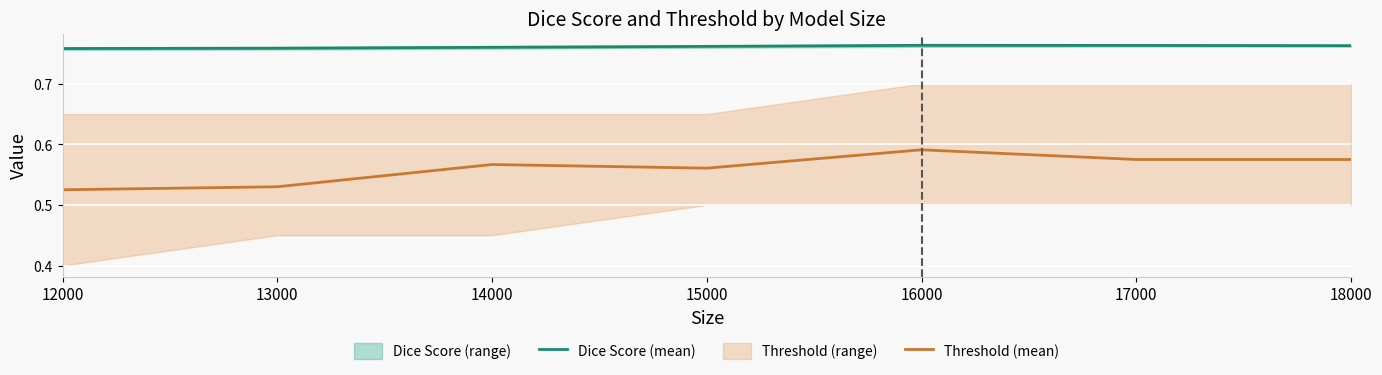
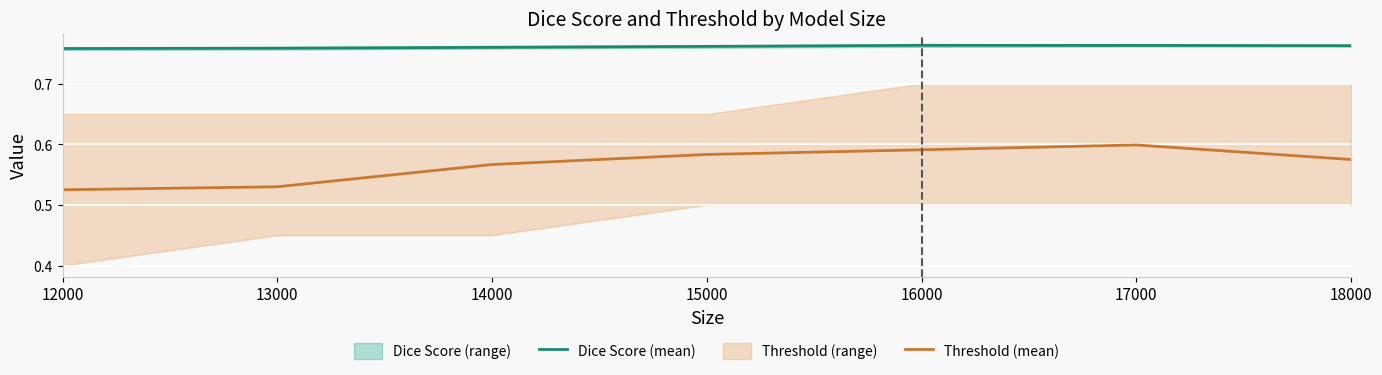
Threshold (mean), 15000: 0.56 -> 0.58
Threshold (mean), 17000: 0.58 -> 0.60
